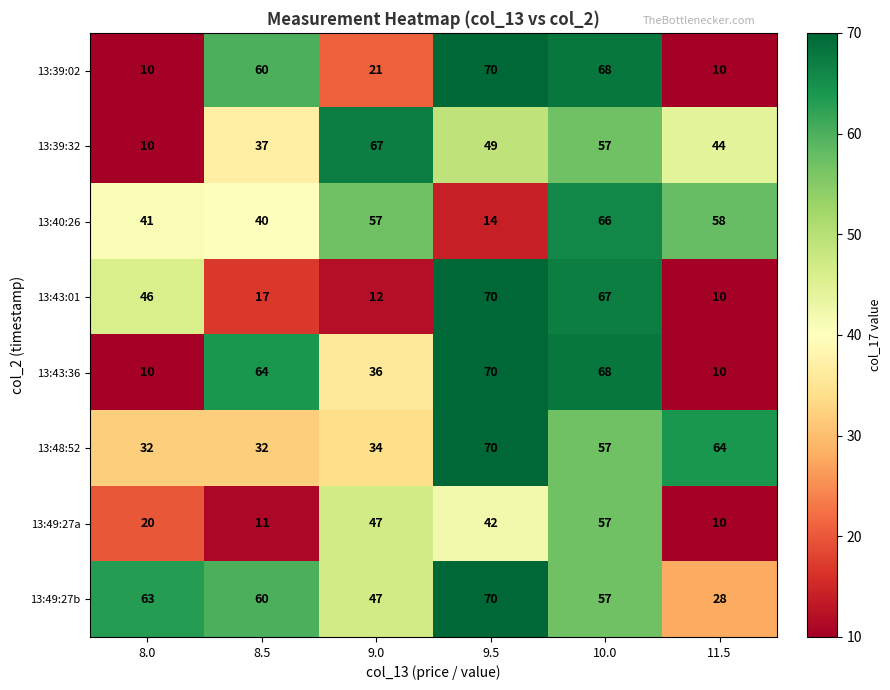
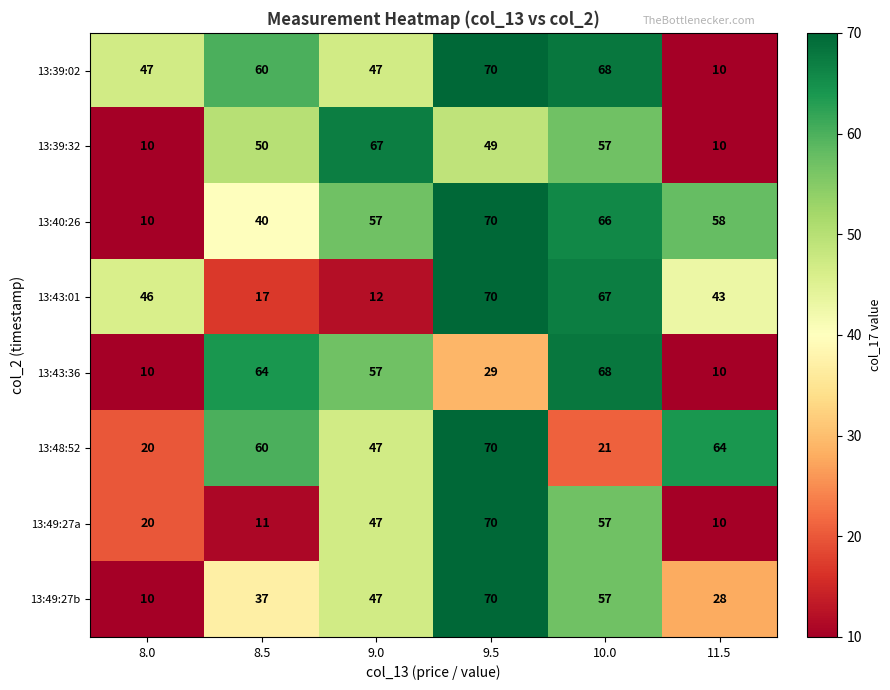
13:39:02, 8.0: 10 -> 47
13:39:02, 9.0: 21 -> 47
13:39:32, 8.5: 37 -> 50
13:39:32, 11.5: 44 -> 10
13:40:26, 8.0: 41 -> 10
13:40:26, 9.5: 14 -> 70
13:43:01, 11.5: 10 -> 43
13:43:36, 9.0: 36 -> 57
13:43:36, 9.5: 70 -> 29
13:48:52, 8.0: 32 -> 20
13:48:52, 8.5: 32 -> 60
13:48:52, 9.0: 34 -> 47
13:48:52, 10.0: 57 -> 21
13:49:27a, 9.5: 42 -> 70
13:49:27b, 8.0: 63 -> 10
13:49:27b, 8.5: 60 -> 37
